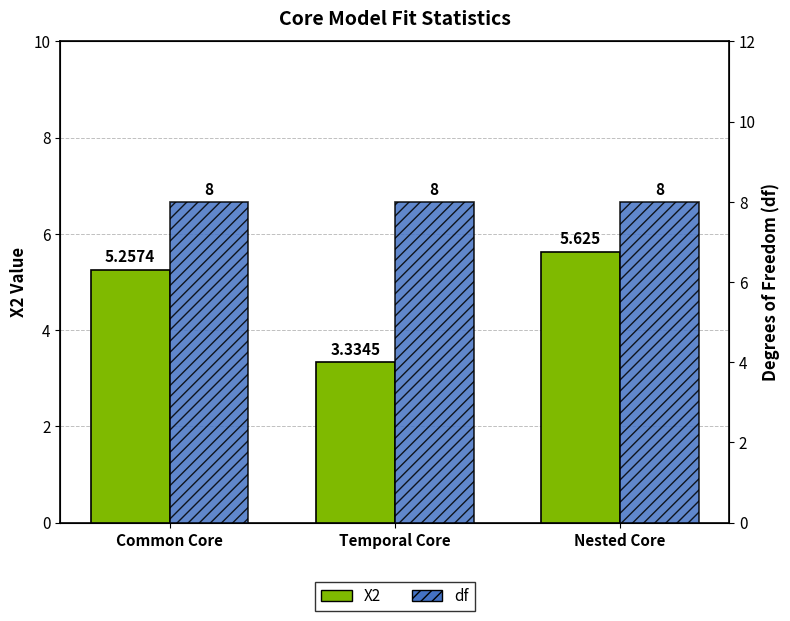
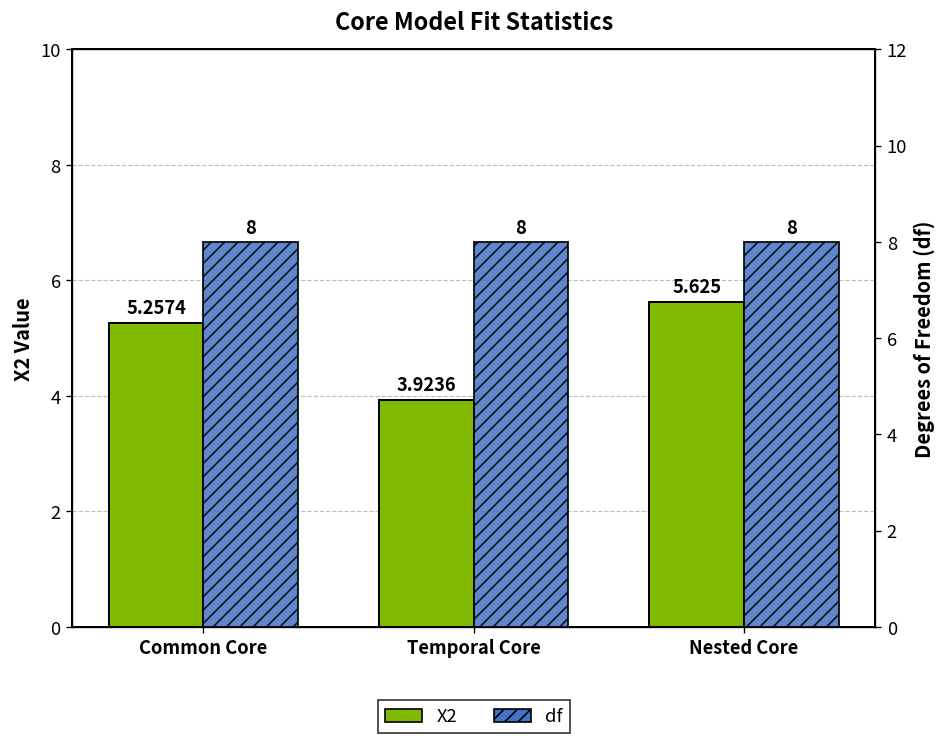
X2, Temporal Core: 3.3345 -> 3.9236
